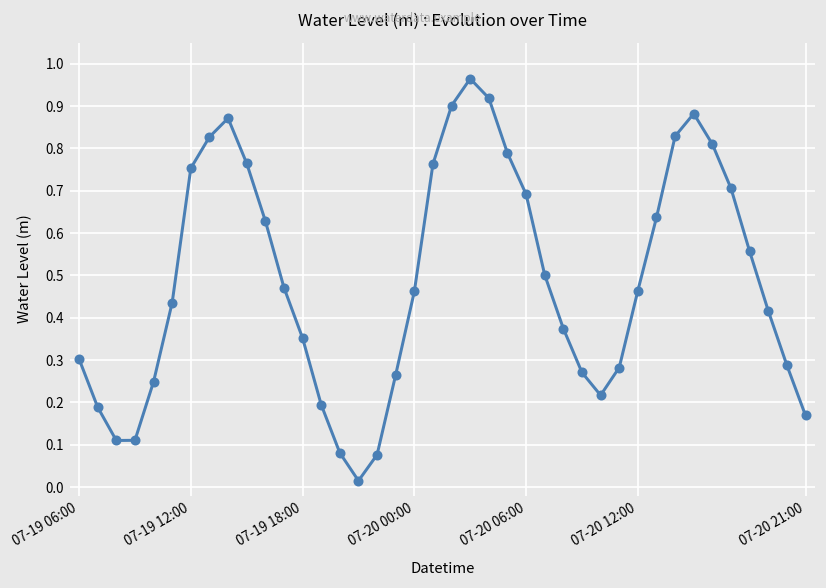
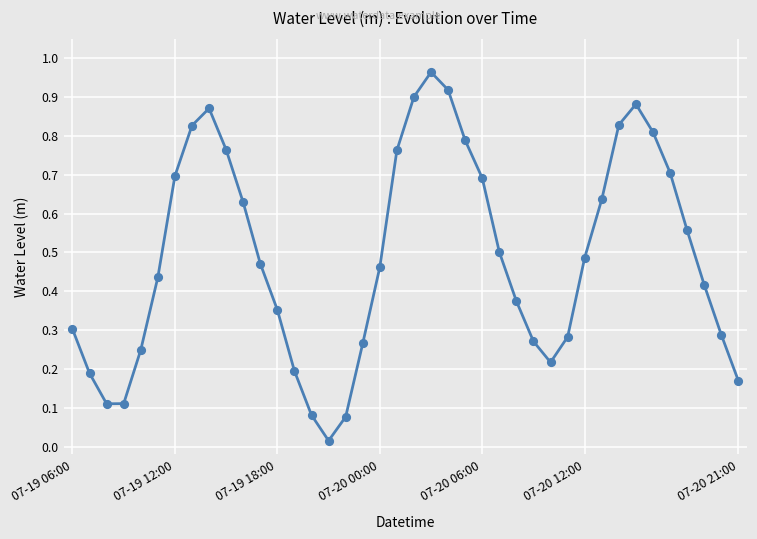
07-19 12:00: 0.75 -> 0.70
07-20 12:00: 0.46 -> 0.49
